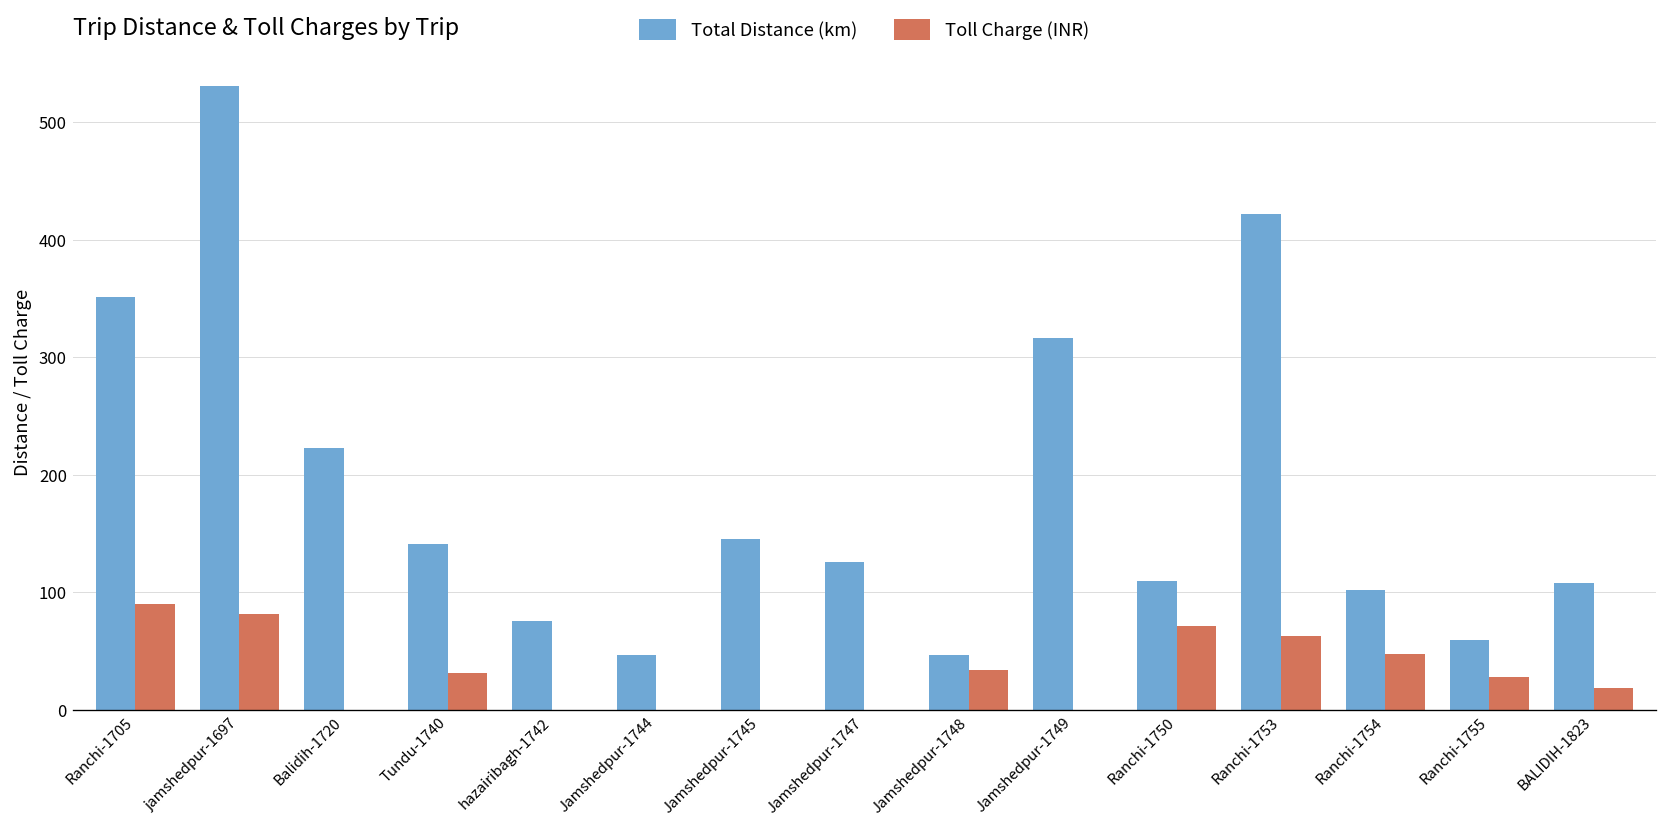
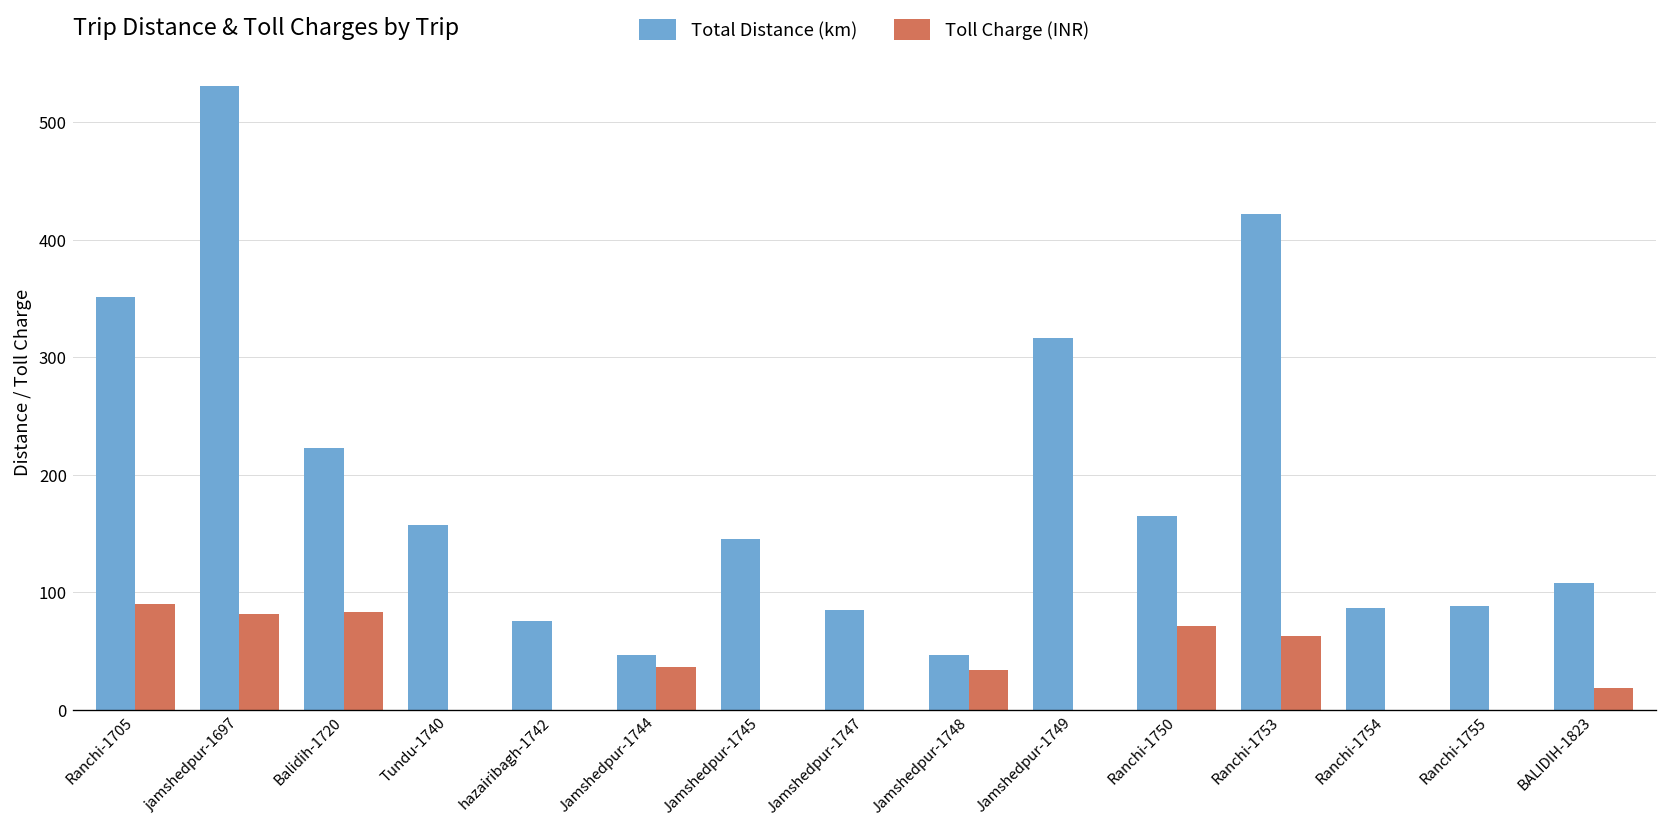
Toll Charge (INR), Balidih-1720: 0 -> 80
Total Distance (km), Tundu-1740: 140 -> 160
Toll Charge (INR), Tundu-1740: 30 -> 0
Toll Charge (INR), Jamshedpur-1744: 0 -> 40
Total Distance (km), Jamshedpur-1747: 130 -> 90
Total Distance (km), Ranchi-1750: 110 -> 170
Total Distance (km), Ranchi-1754: 100 -> 90
Toll Charge (INR), Ranchi-1754: 50 -> 0
Total Distance (km), Ranchi-1755: 60 -> 90
Toll Charge (INR), Ranchi-1755: 30 -> 0
